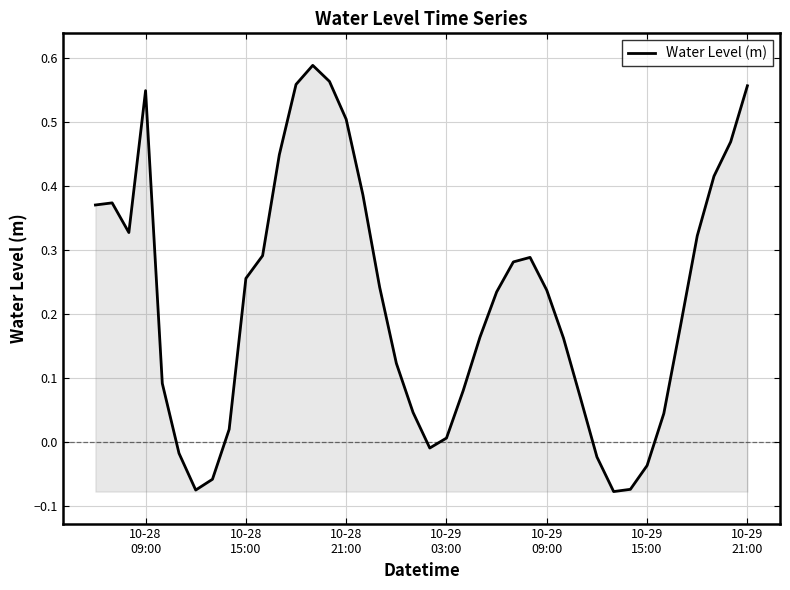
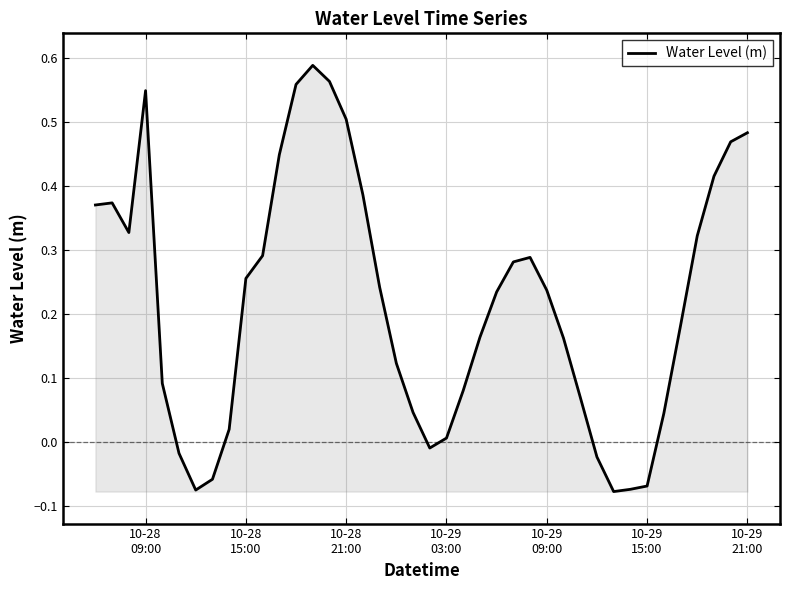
10-29 15:00: -0.04 -> -0.07
10-29 21:00: 0.56 -> 0.48
